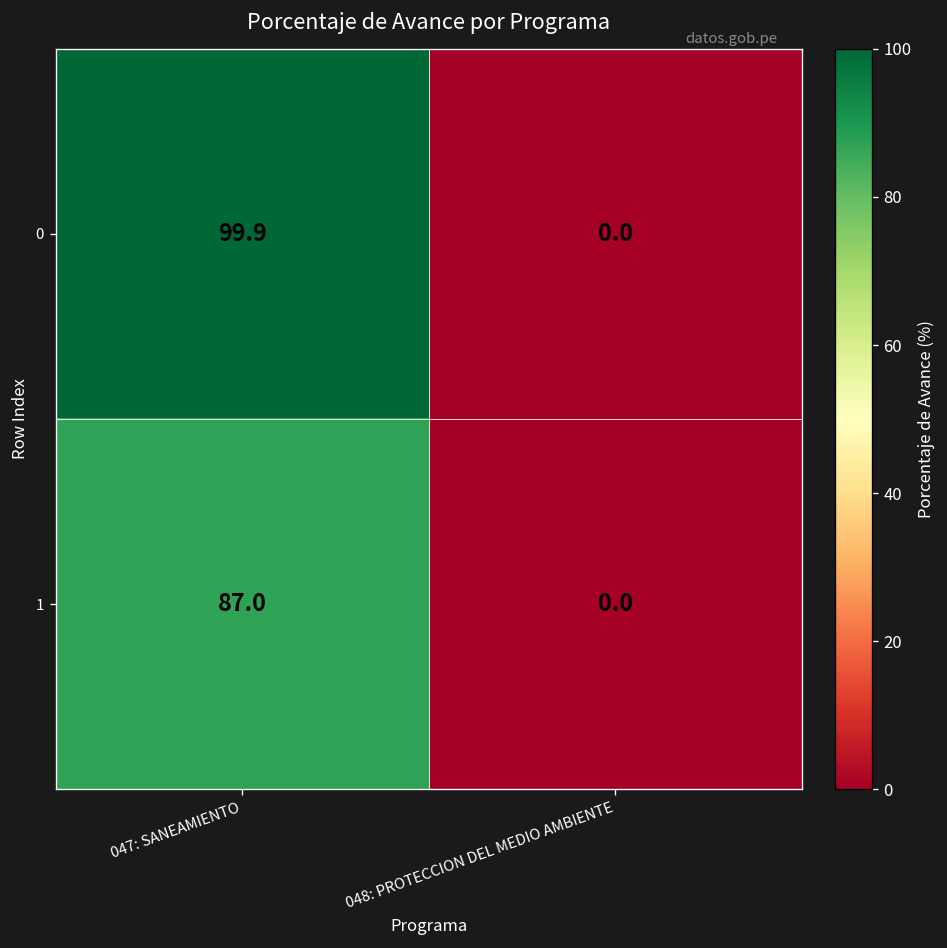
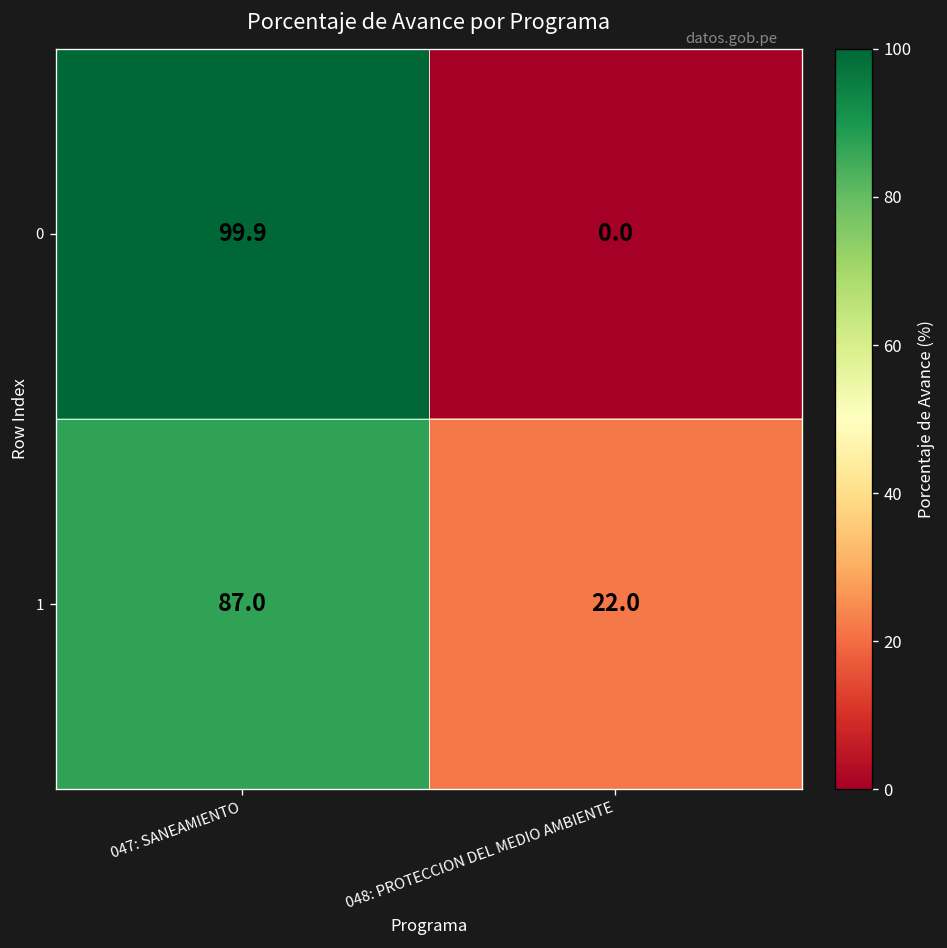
1, 048: PROTECCION DEL MEDIO AMBIENTE: 0.0 -> 22.0
